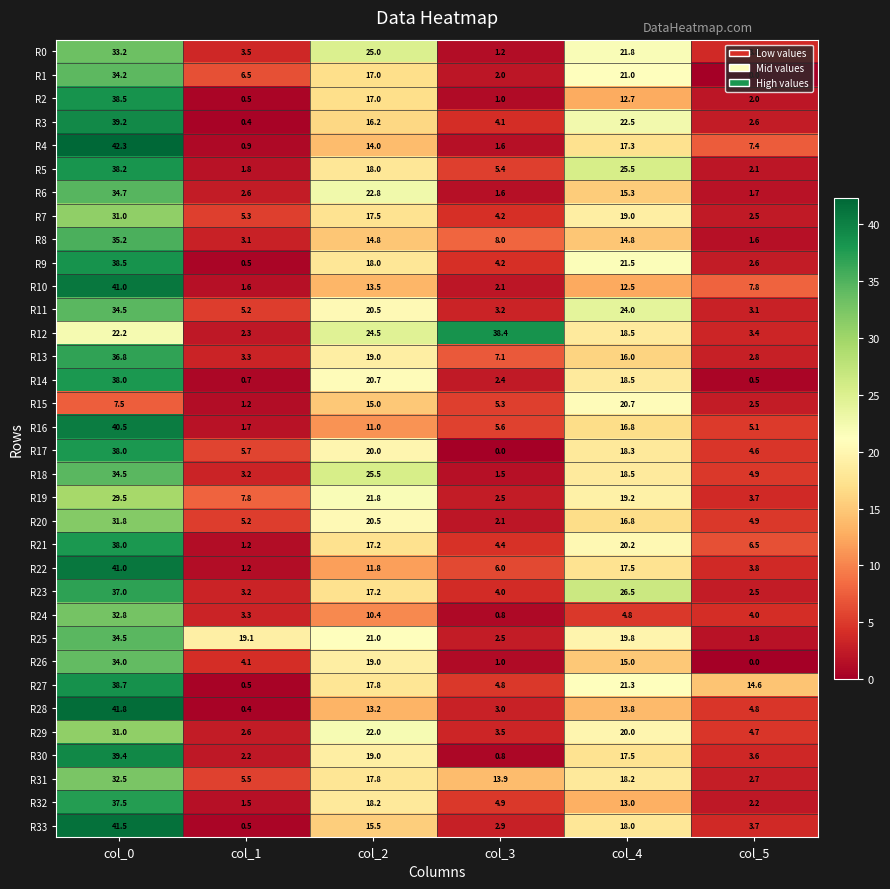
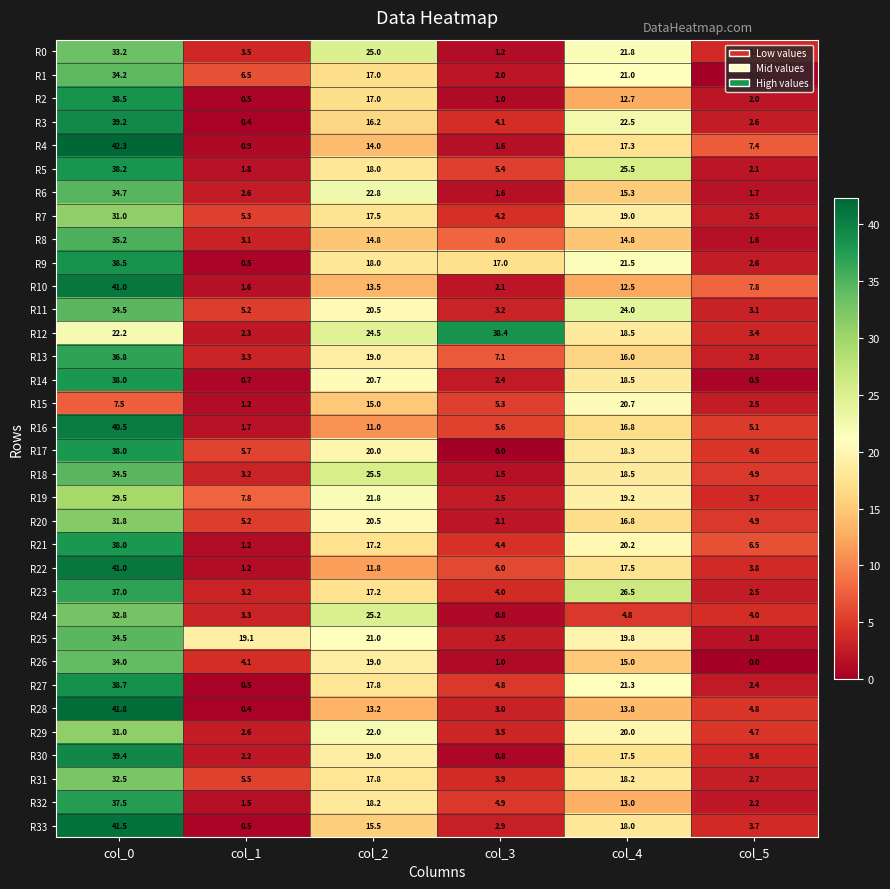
R9, col_3: 4.2 -> 17.0
R24, col_2: 10.4 -> 25.2
R27, col_5: 14.6 -> 2.4
R31, col_3: 13.9 -> 3.9
